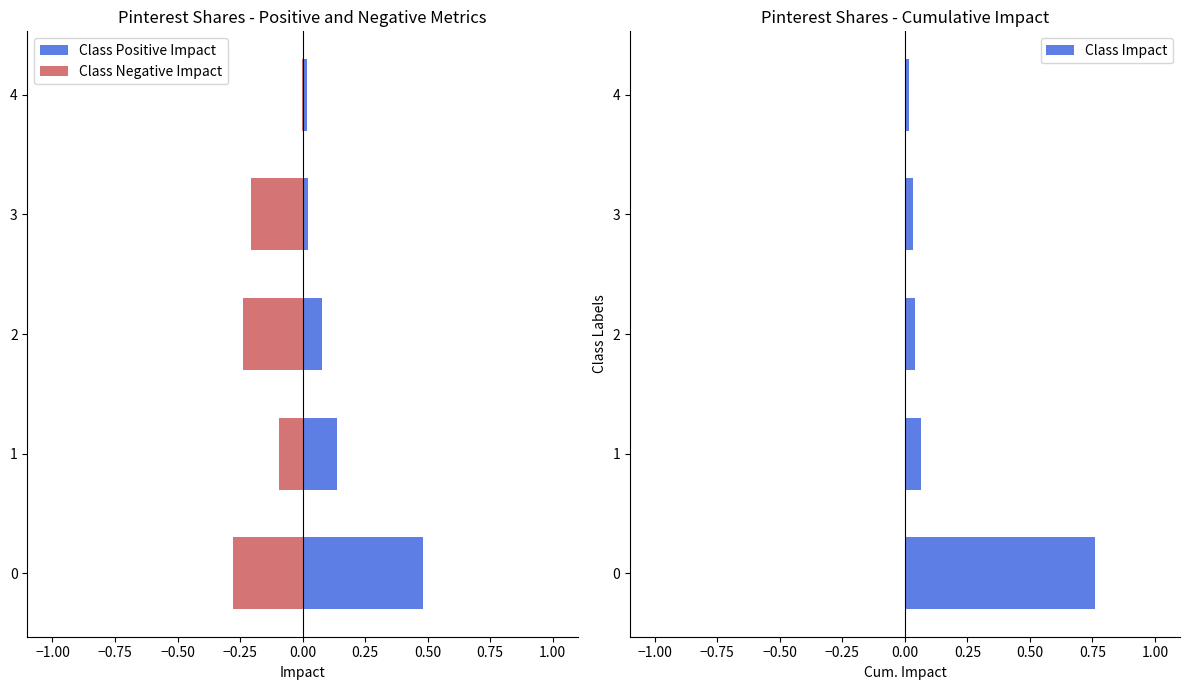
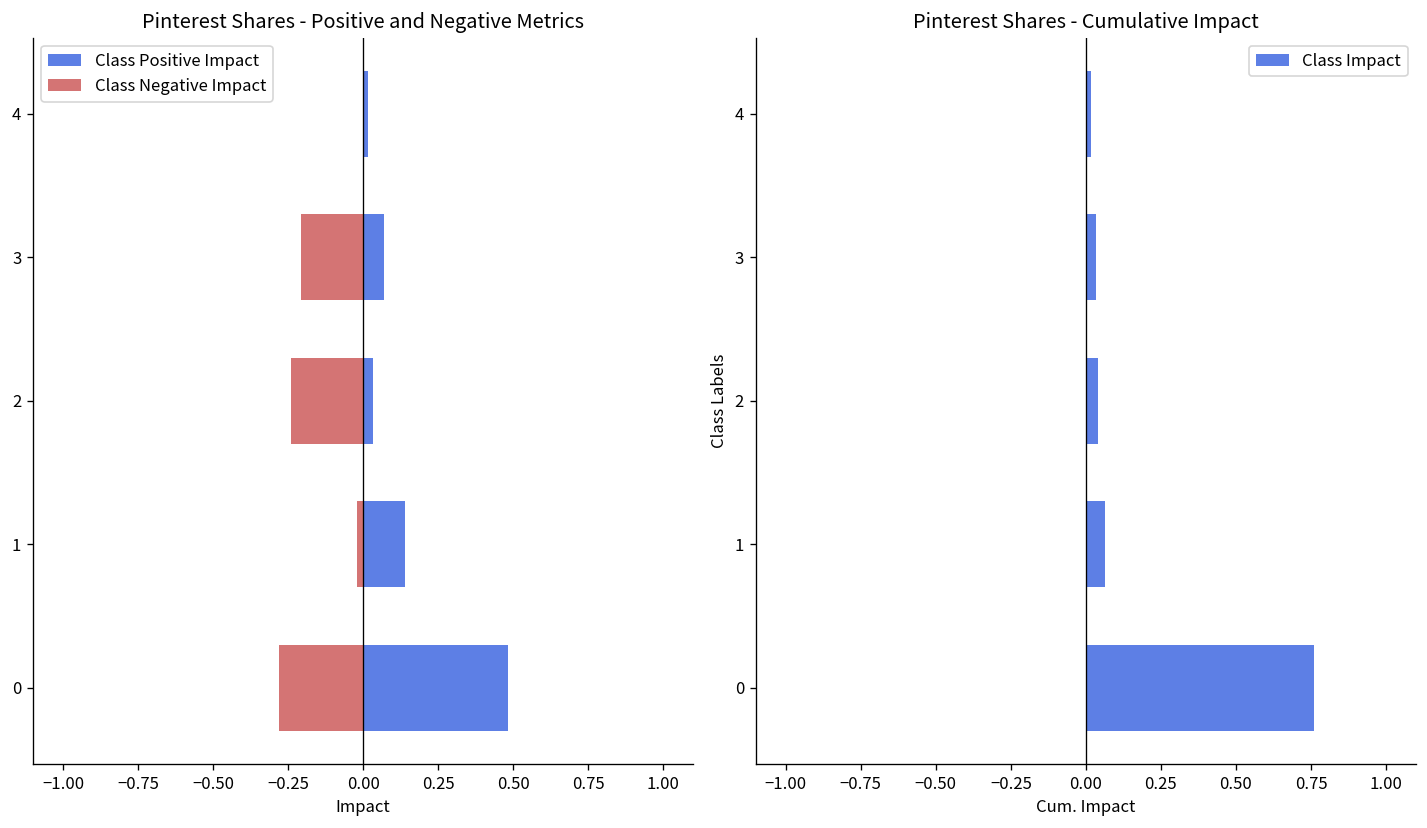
Pinterest Shares - Positive and Negative Metrics, Class Positive Impact, 3: 0.02 -> 0.07
Pinterest Shares - Positive and Negative Metrics, Class Positive Impact, 2: 0.08 -> 0.03
Pinterest Shares - Positive and Negative Metrics, Class Negative Impact, 1: -0.10 -> -0.02
